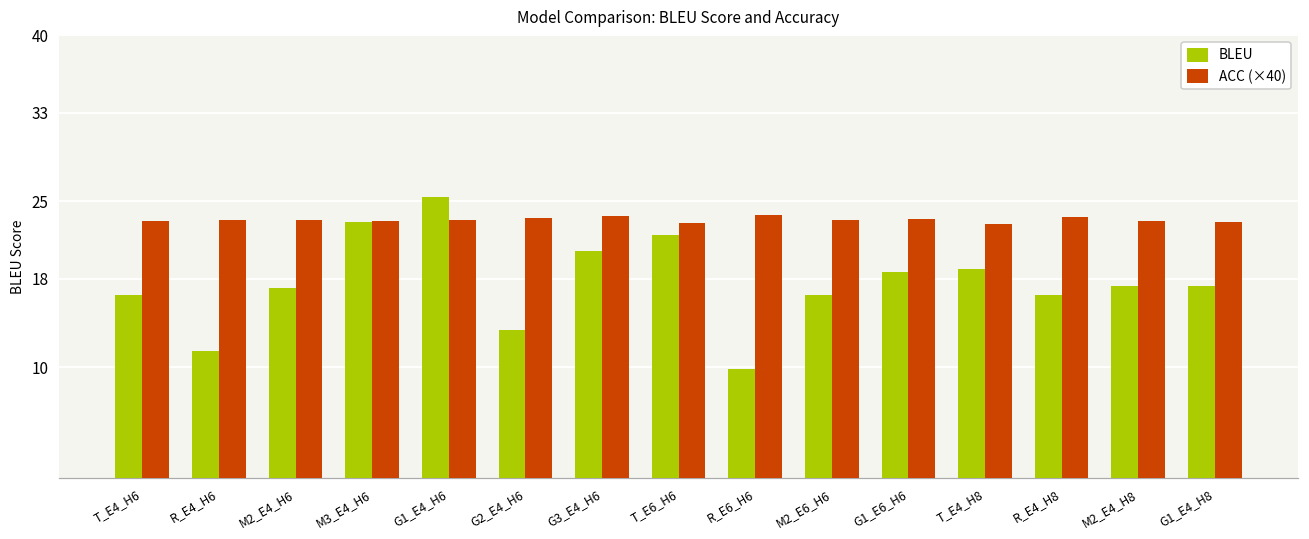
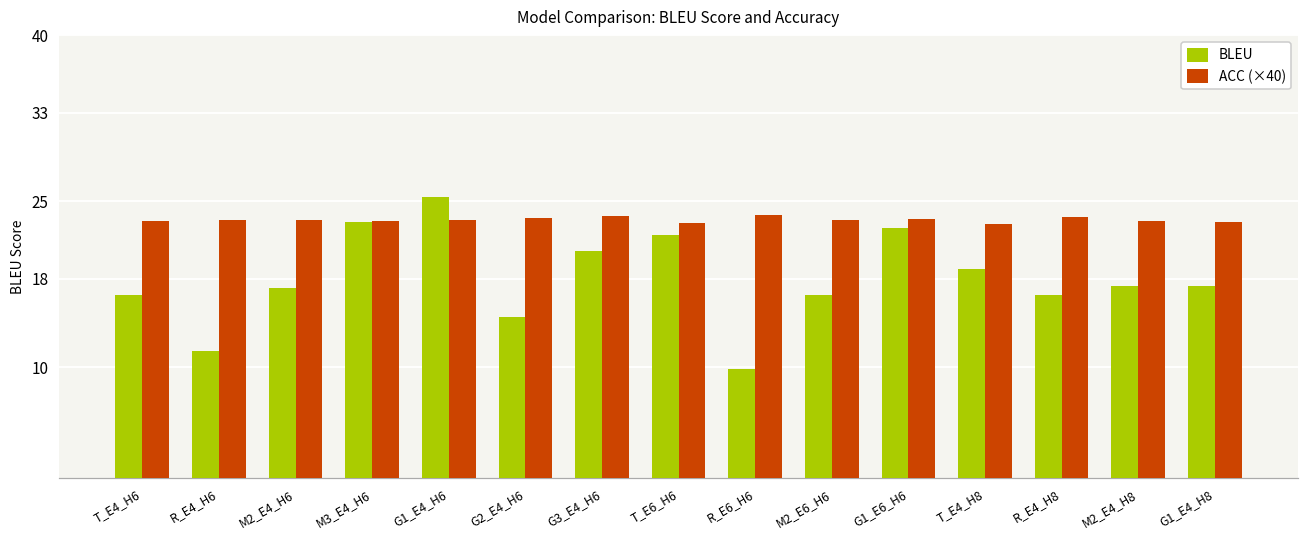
BLEU, G2_E4_H6: 13.4 -> 14.5
BLEU, G1_E6_H6: 18.6 -> 22.5
